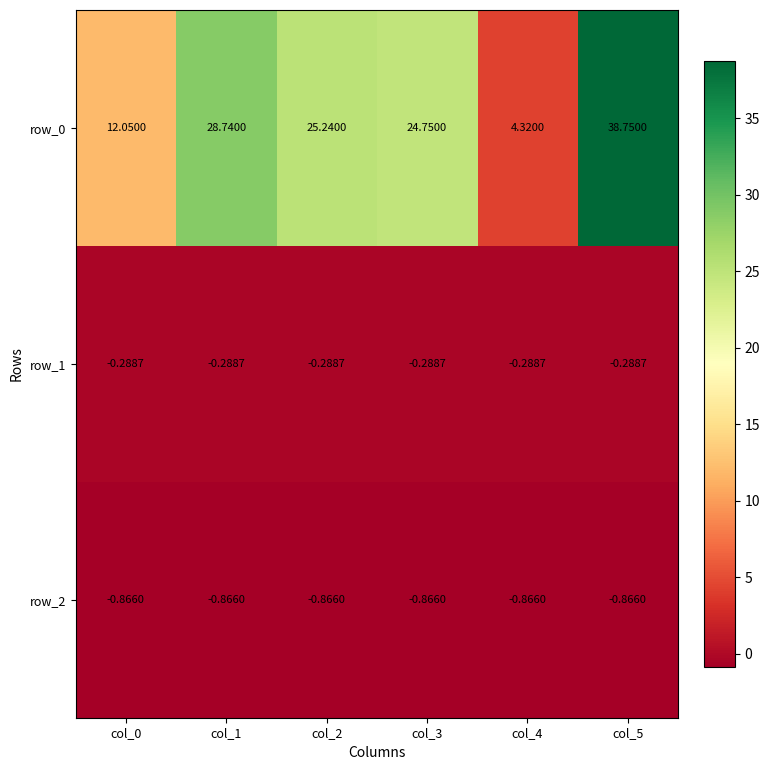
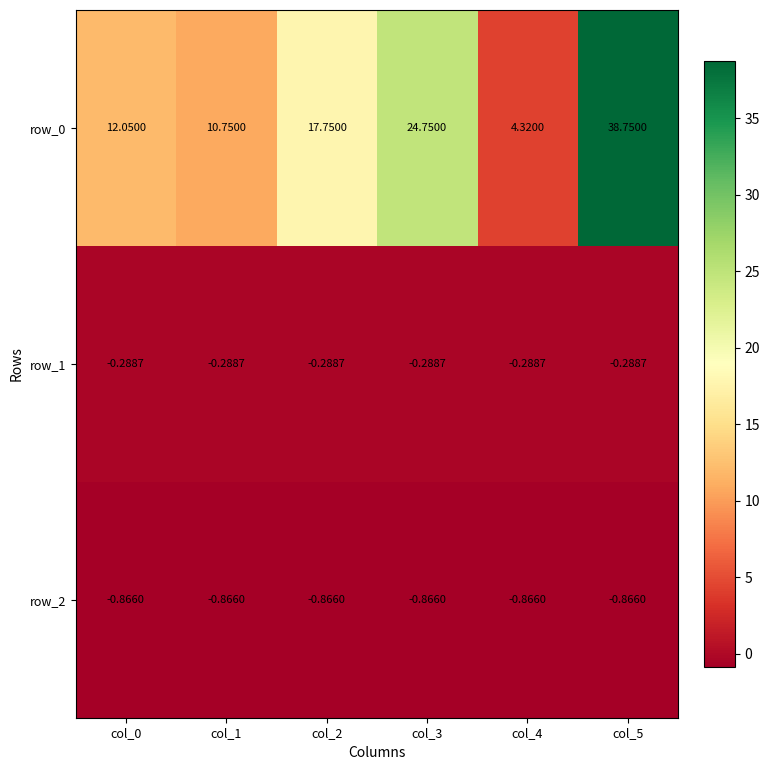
row_0, col_1: 28.7400 -> 10.7500
row_0, col_2: 25.2400 -> 17.7500
